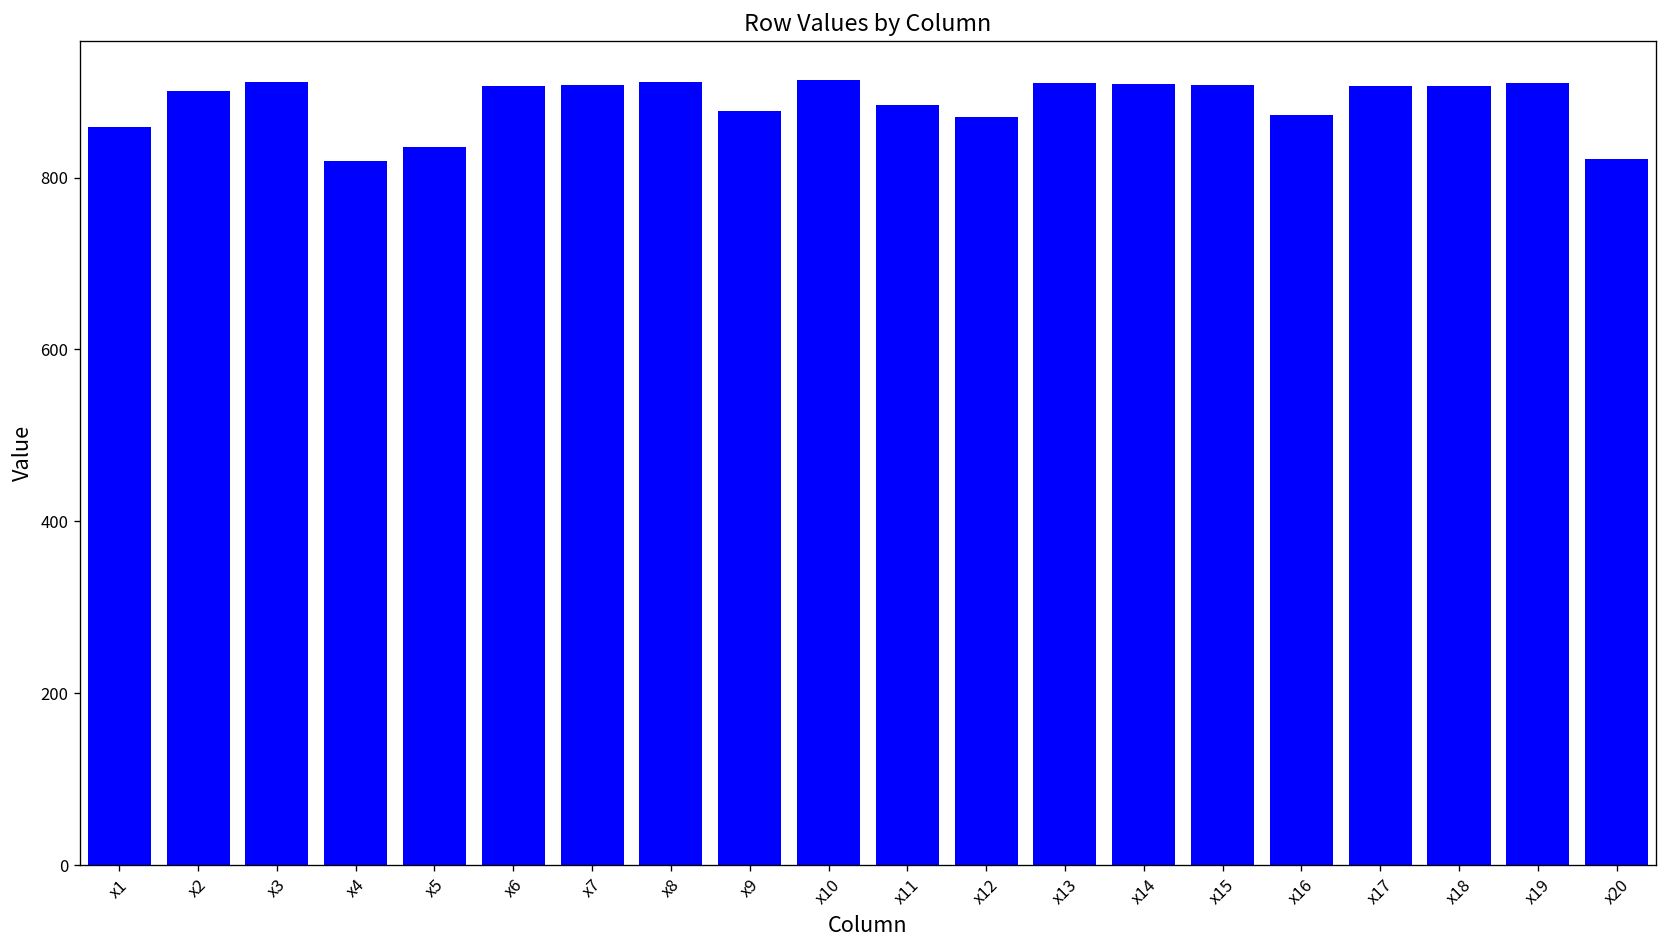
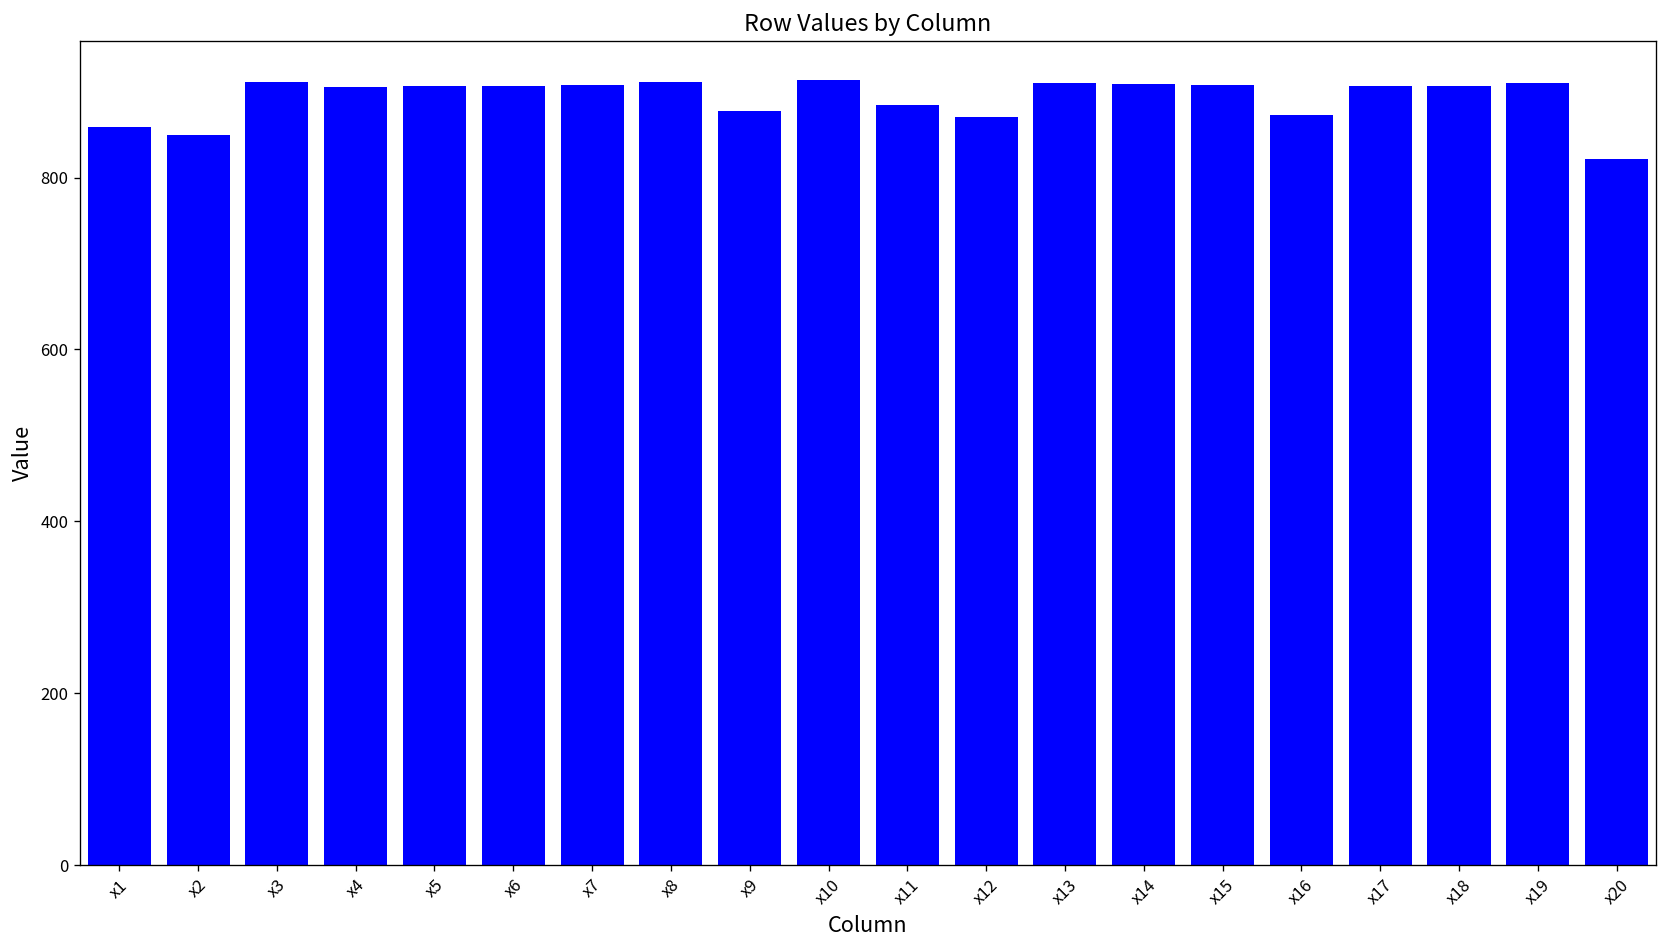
x2: 900 -> 850
x4: 820 -> 910
x5: 840 -> 910
